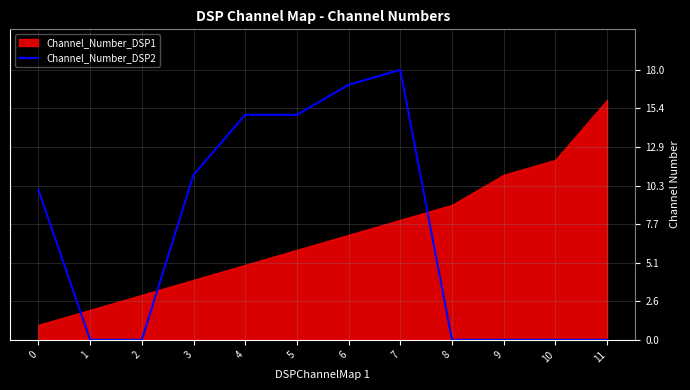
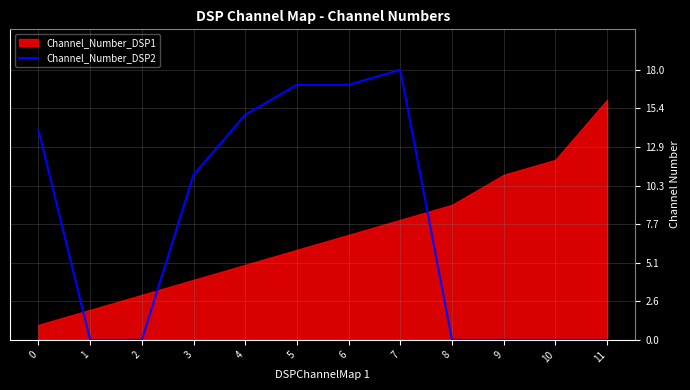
Channel_Number_DSP2, 0: 10 -> 14
Channel_Number_DSP2, 5: 15 -> 17
